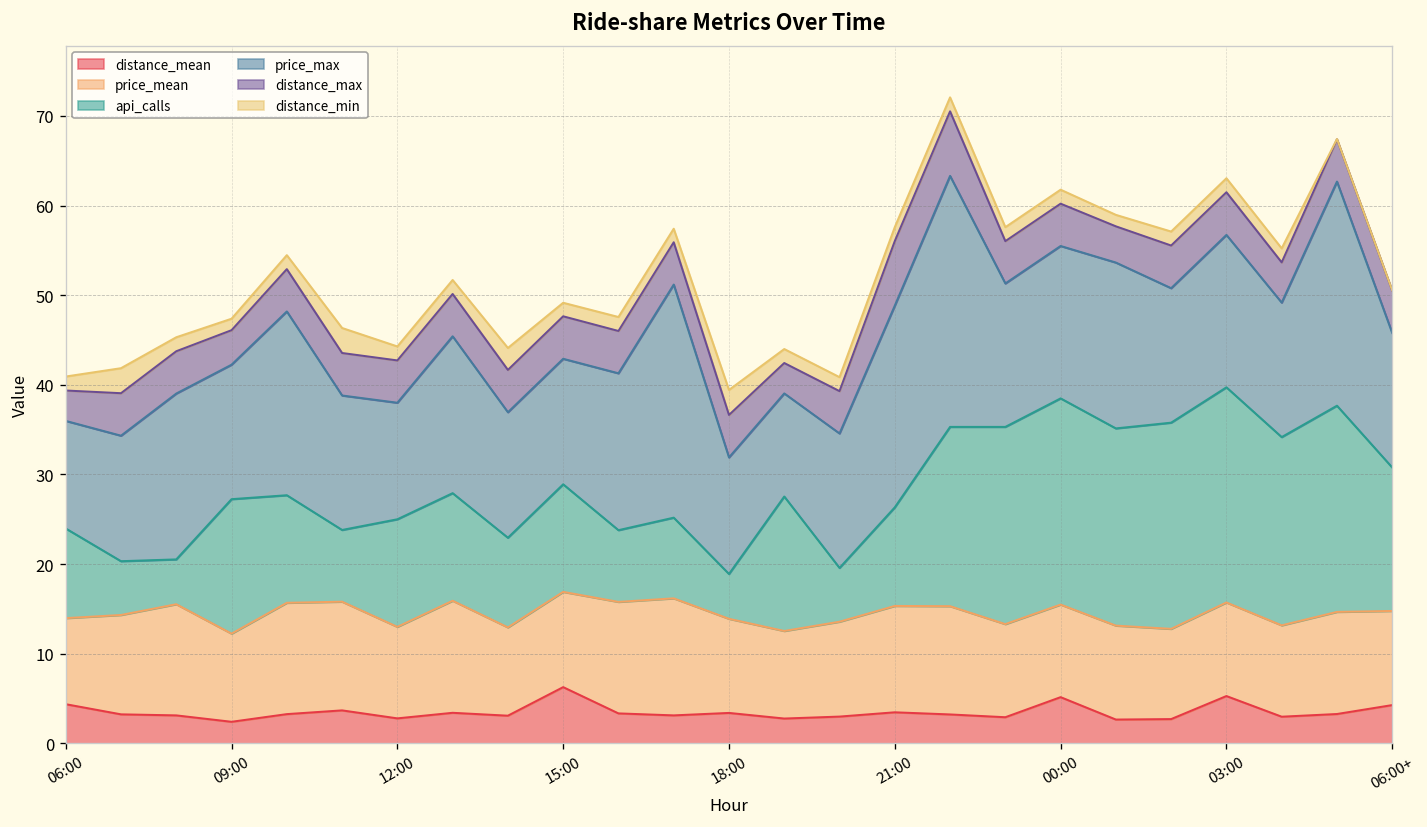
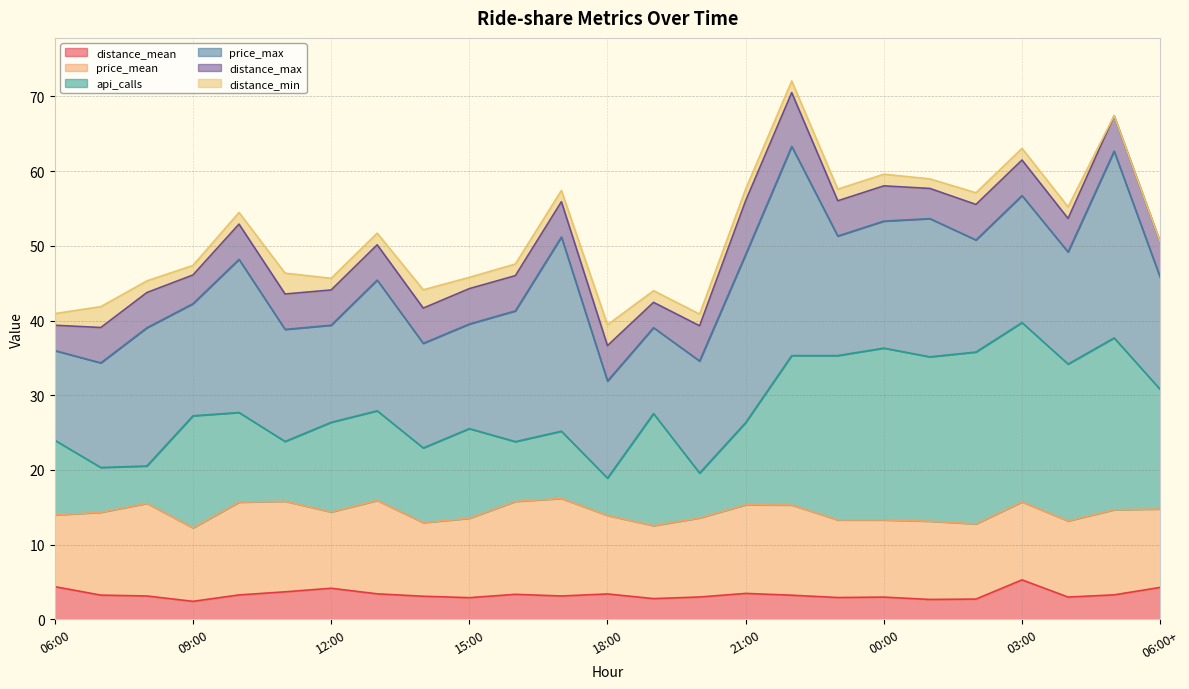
distance_mean, 12:00: 3 -> 4
distance_mean, 15:00: 6 -> 3
distance_mean, 00:00: 5 -> 3
